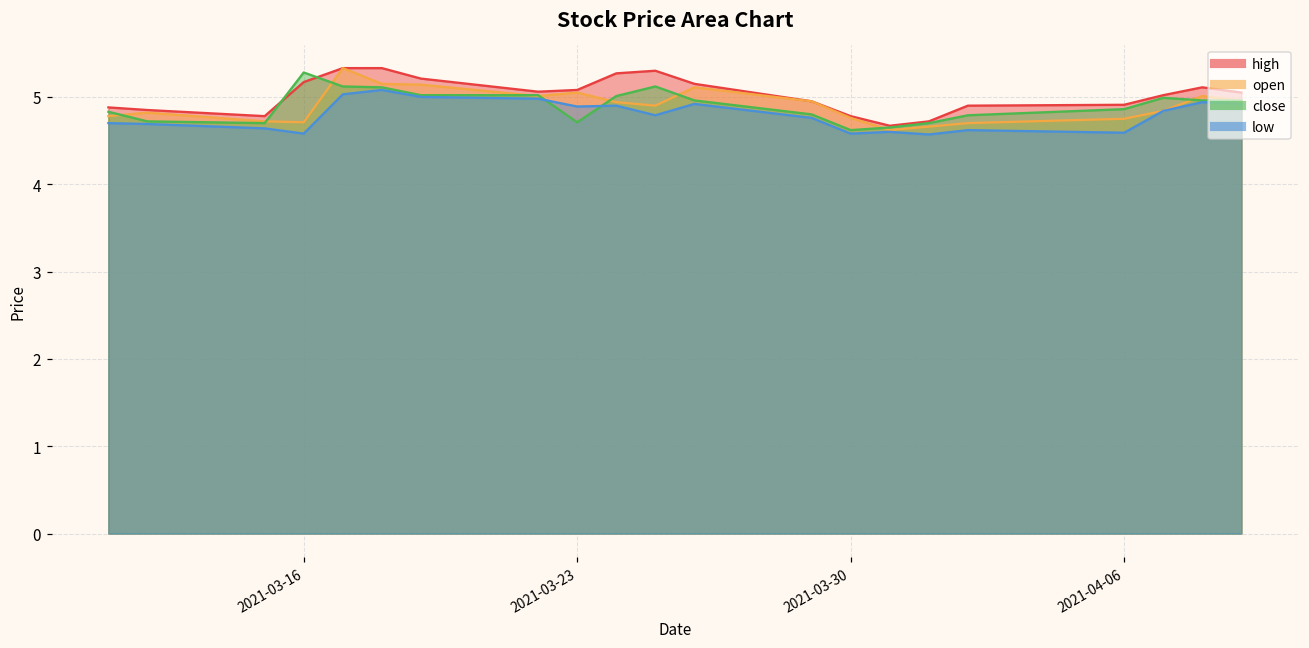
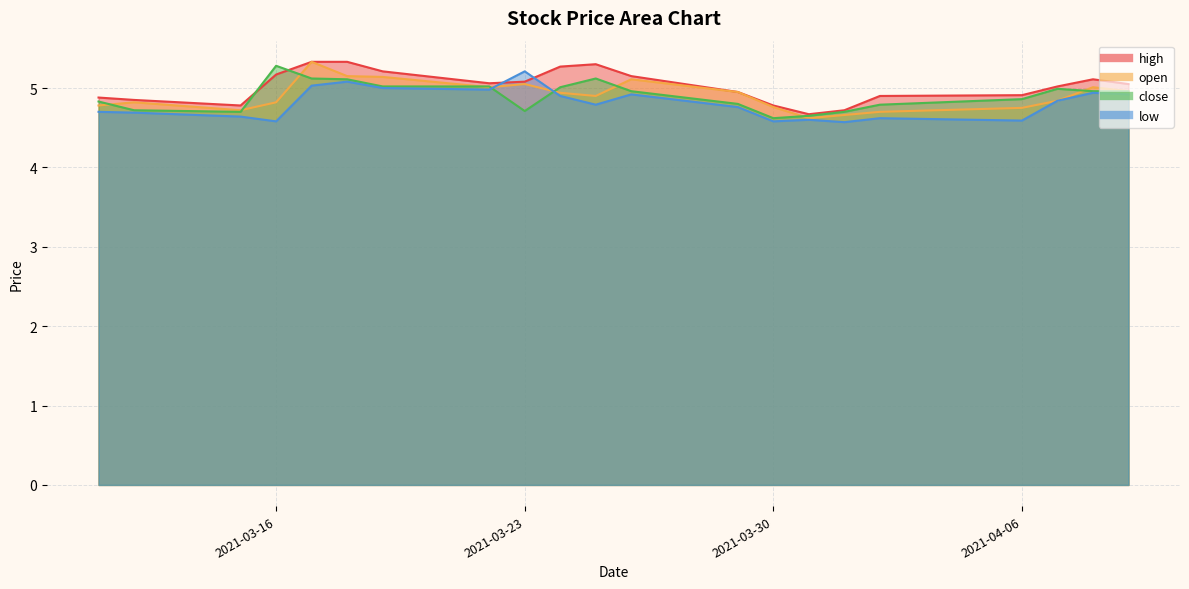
open, 2021-03-16: 4.7 -> 4.8
low, 2021-03-23: 4.9 -> 5.2
